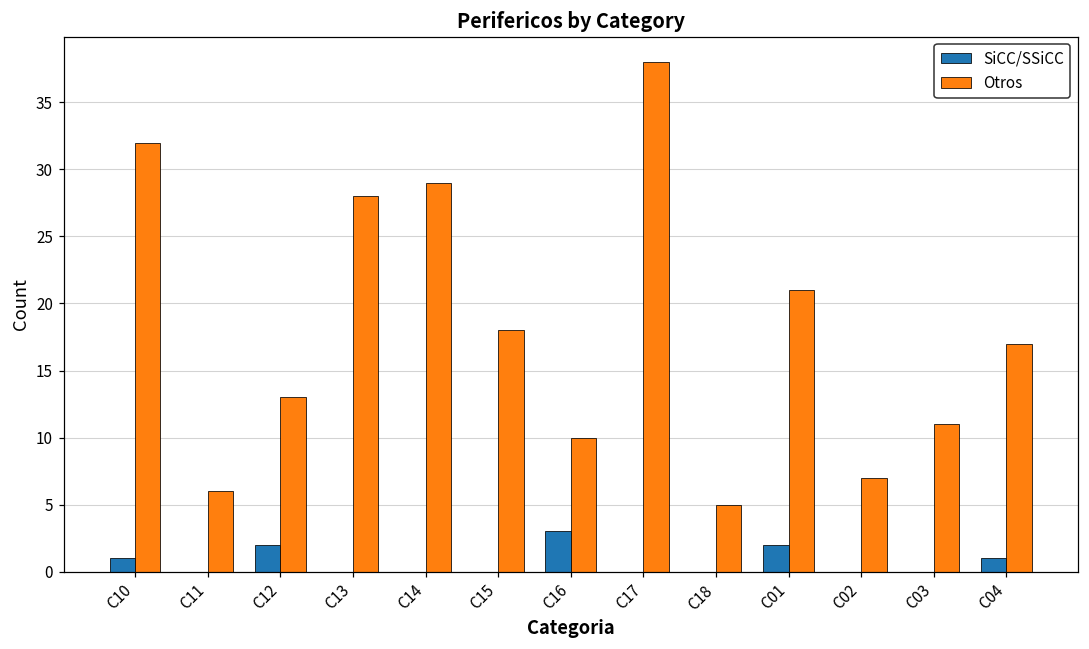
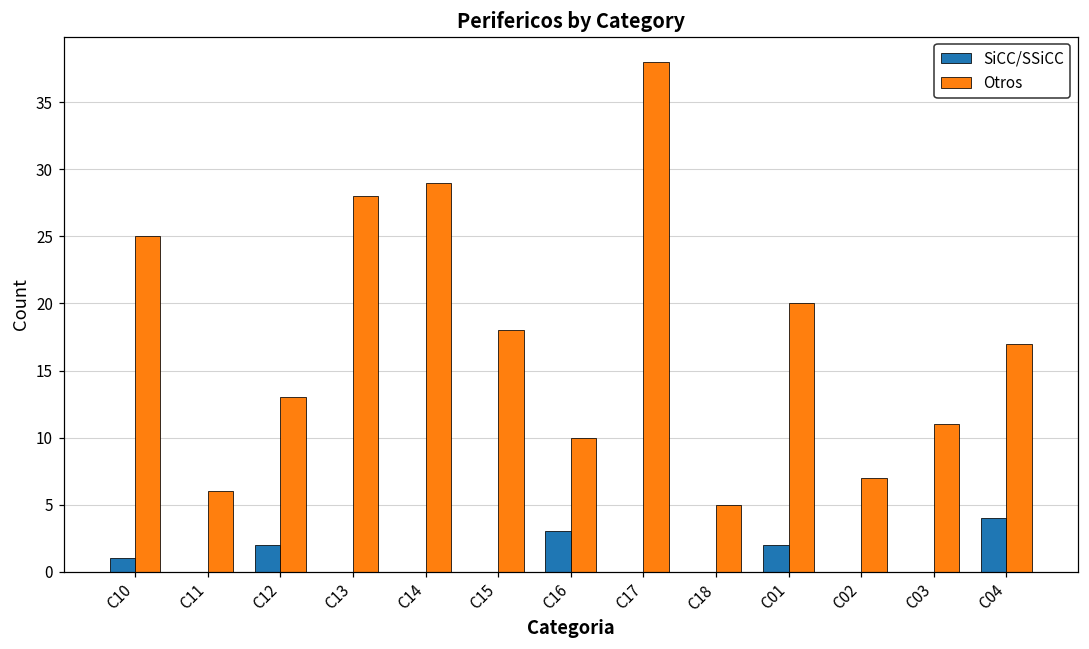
Otros, C10: 32 -> 25
Otros, C01: 21 -> 20
SiCC/SSiCC, C04: 1 -> 4
